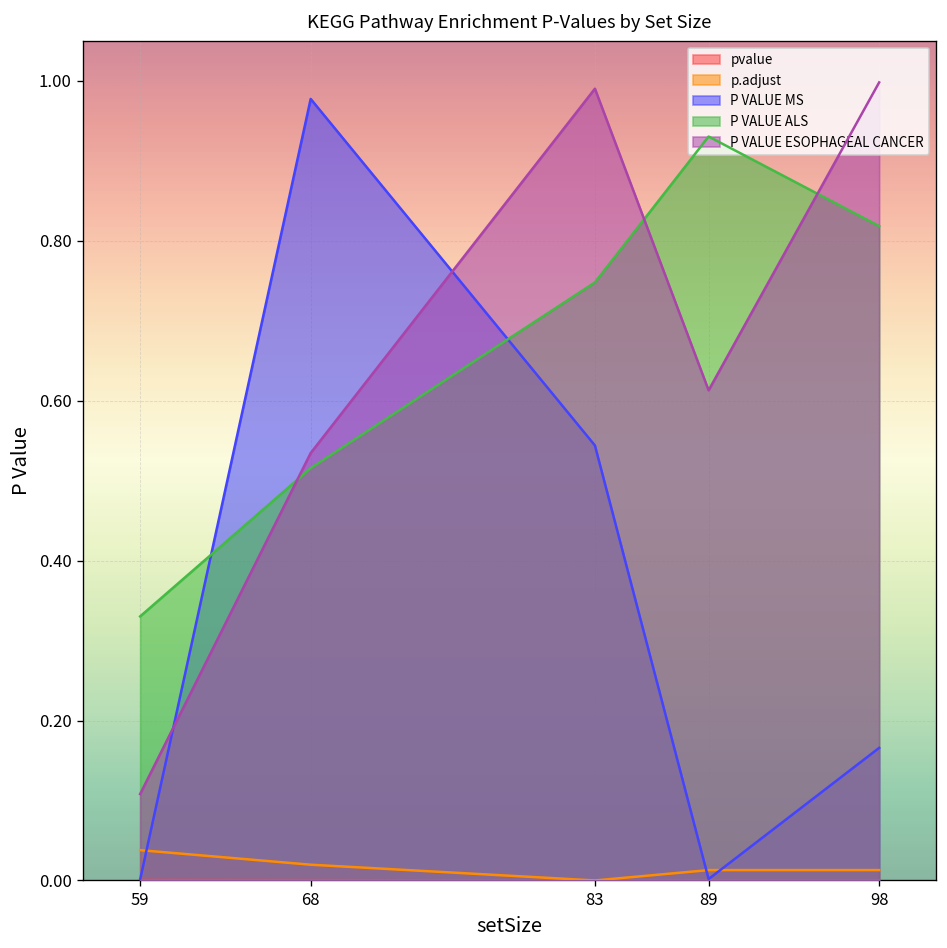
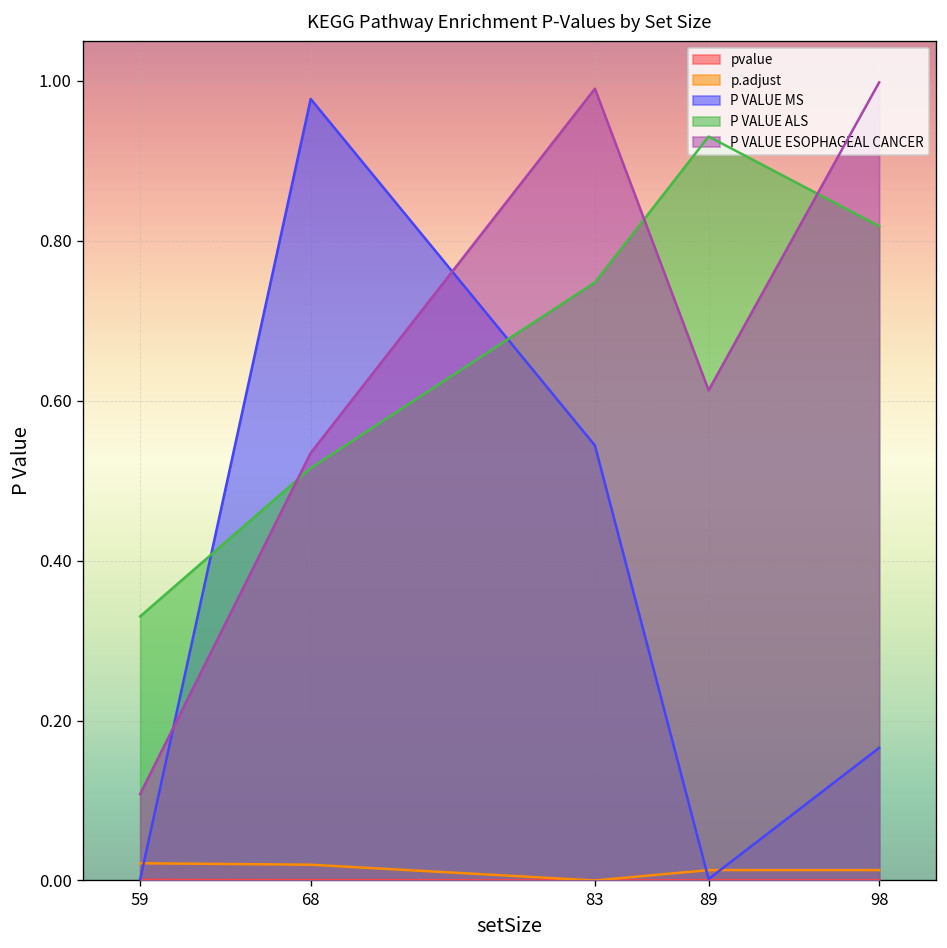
p.adjust, 59: 0.04 -> 0.02
